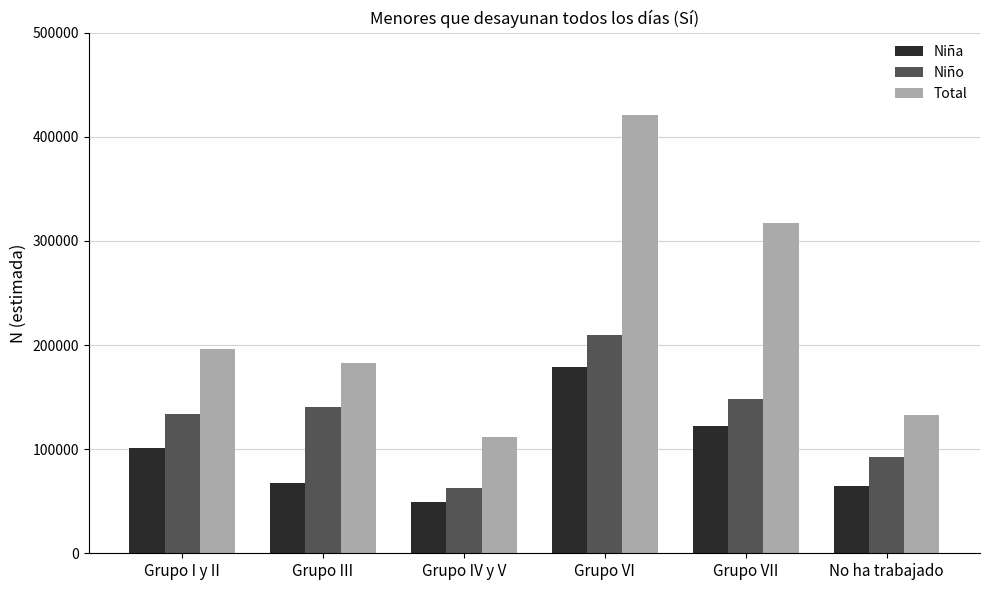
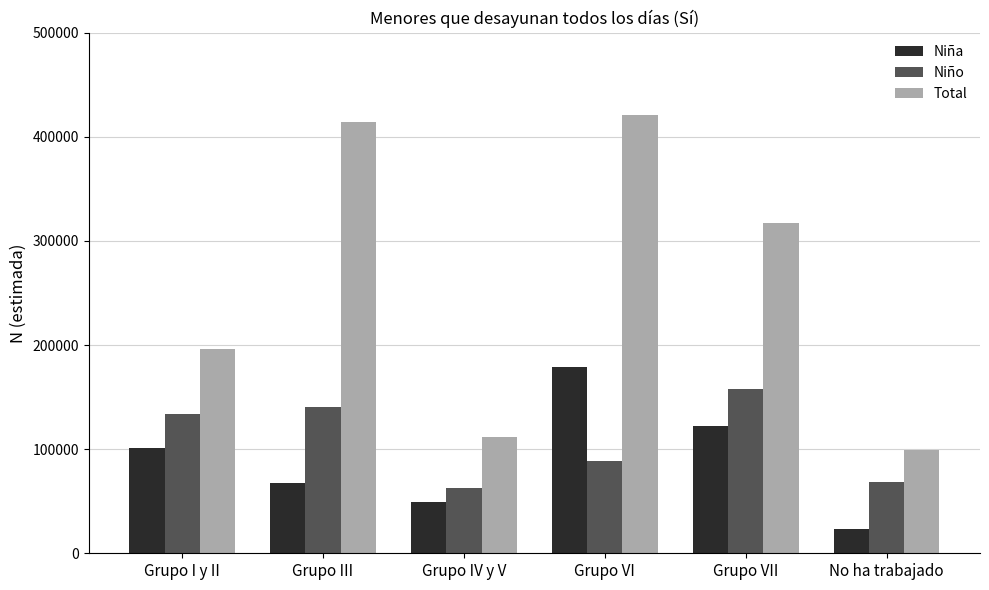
Total, Grupo III: 183000 -> 414000
Niño, Grupo VI: 210000 -> 88000
Niño, Grupo VII: 149000 -> 158000
Niña, No ha trabajado: 65000 -> 24000
Niño, No ha trabajado: 93000 -> 68000
Total, No ha trabajado: 133000 -> 99000
